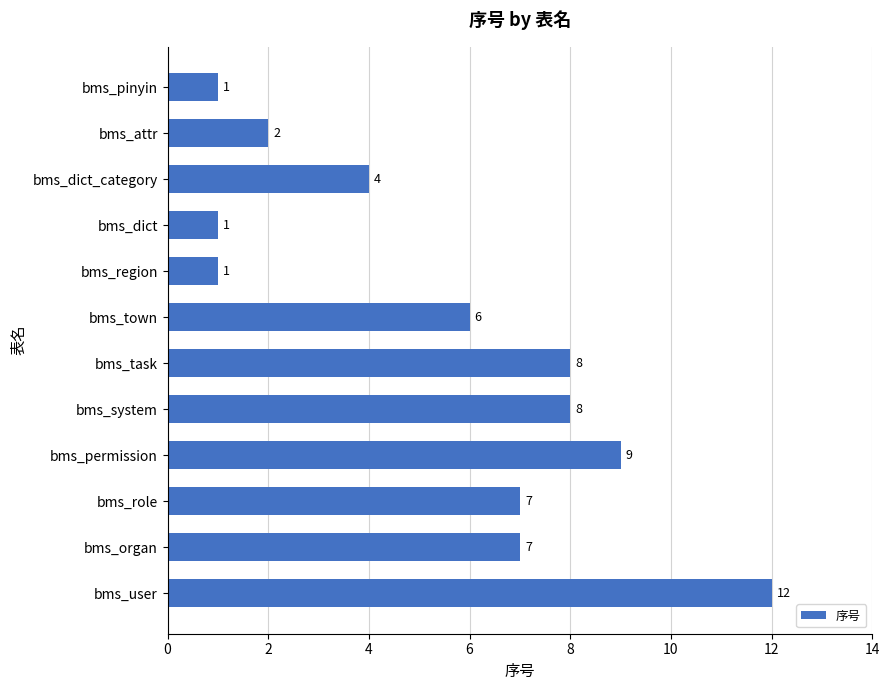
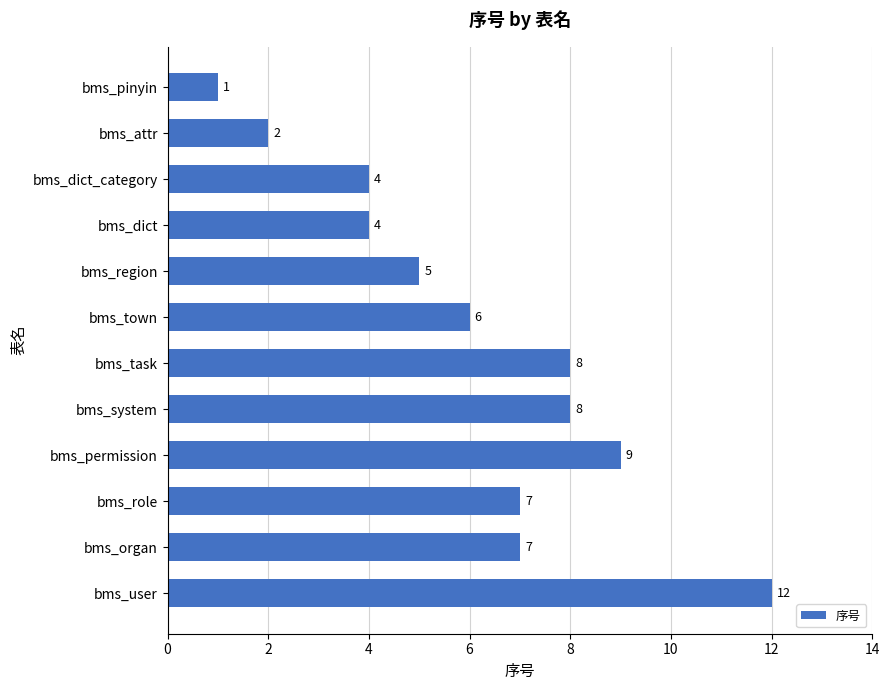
bms_dict: 1 -> 4
bms_region: 1 -> 5
